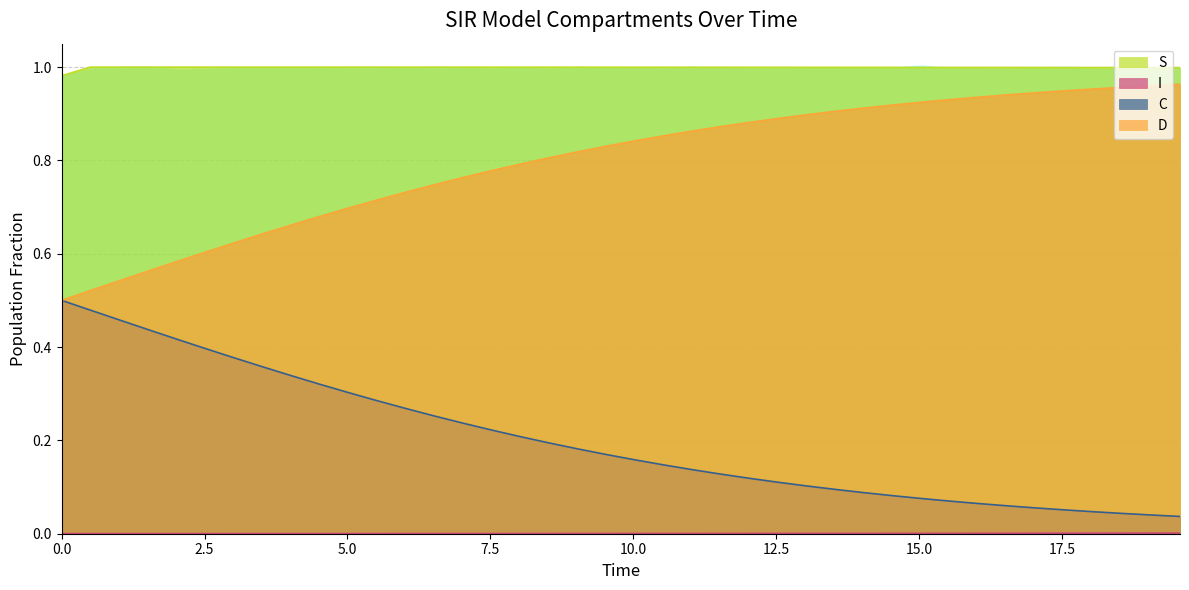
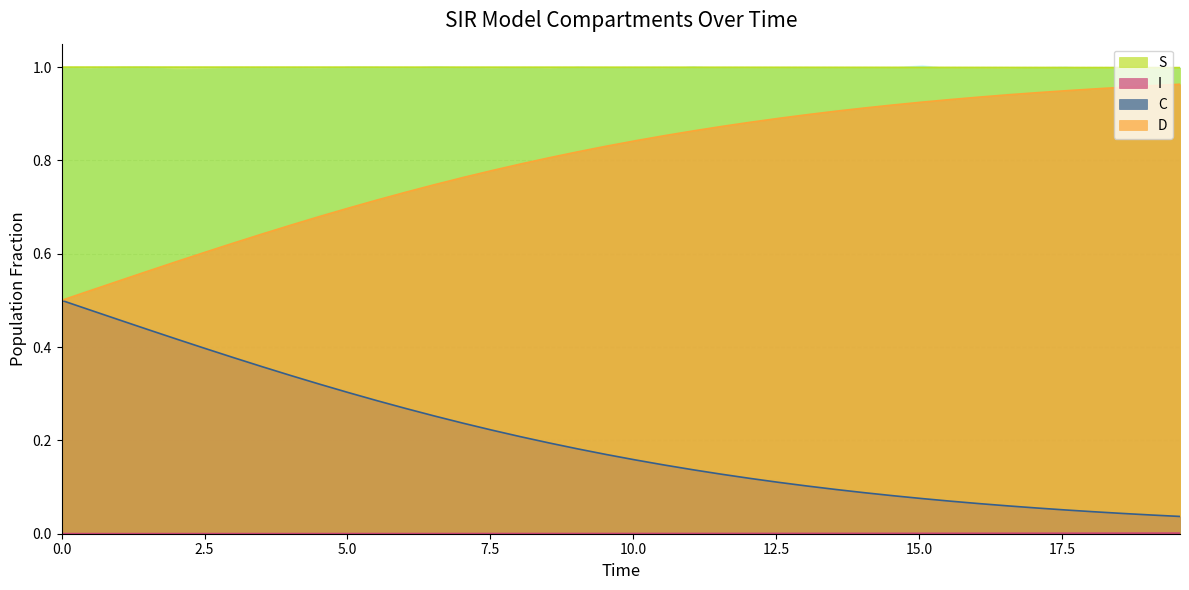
S, 0.0: 0.98 -> 1.00
